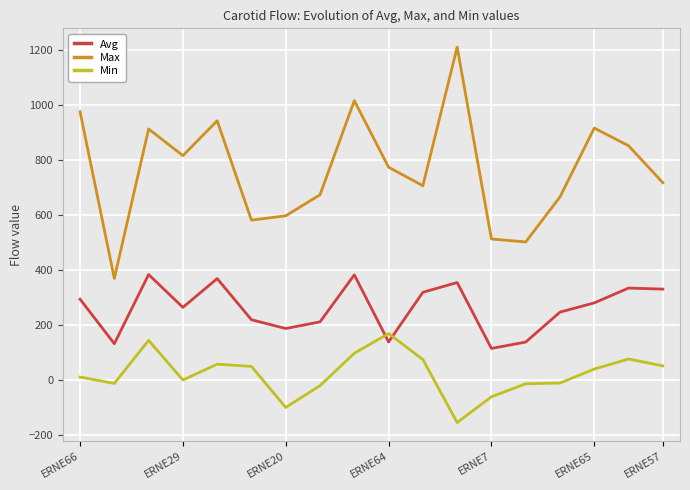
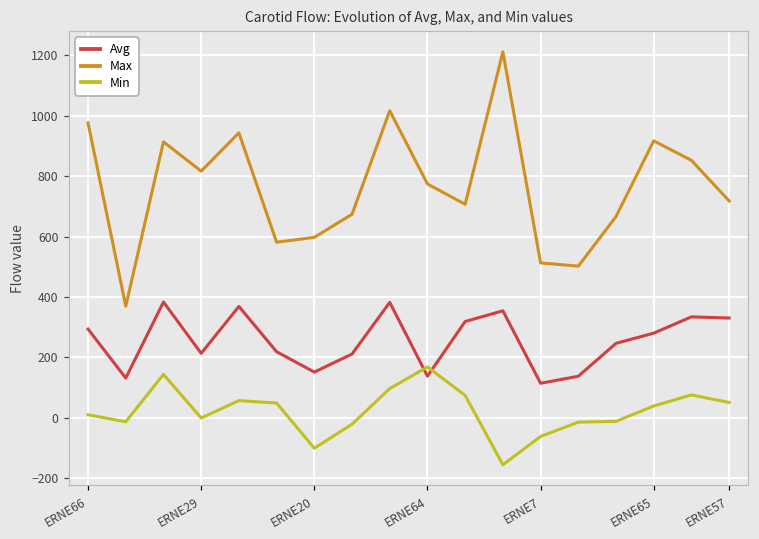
Avg, ERNE29: 260 -> 210
Avg, ERNE20: 190 -> 150
